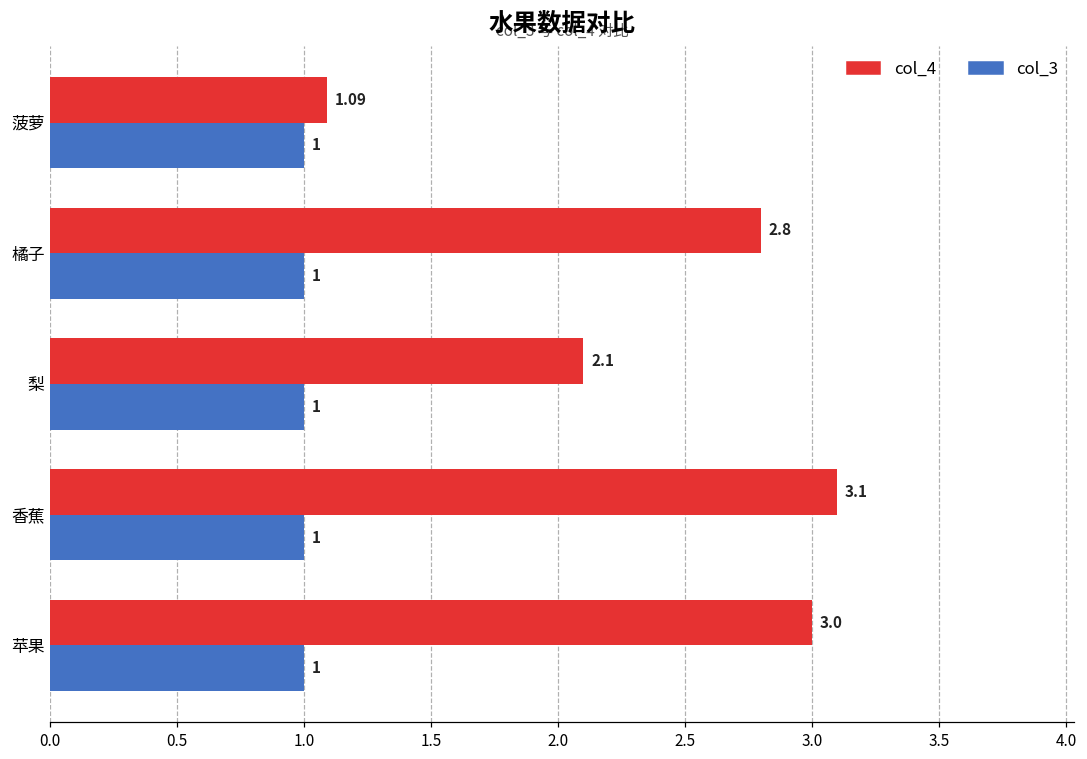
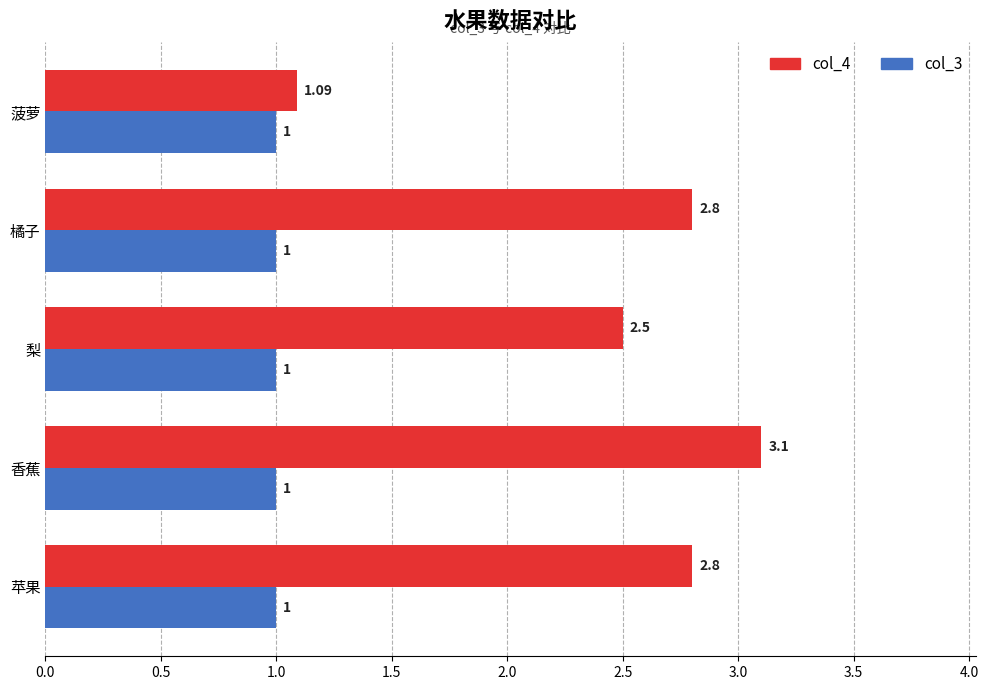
col_4, 梨: 2.1 -> 2.5
col_4, 苹果: 3.0 -> 2.8
